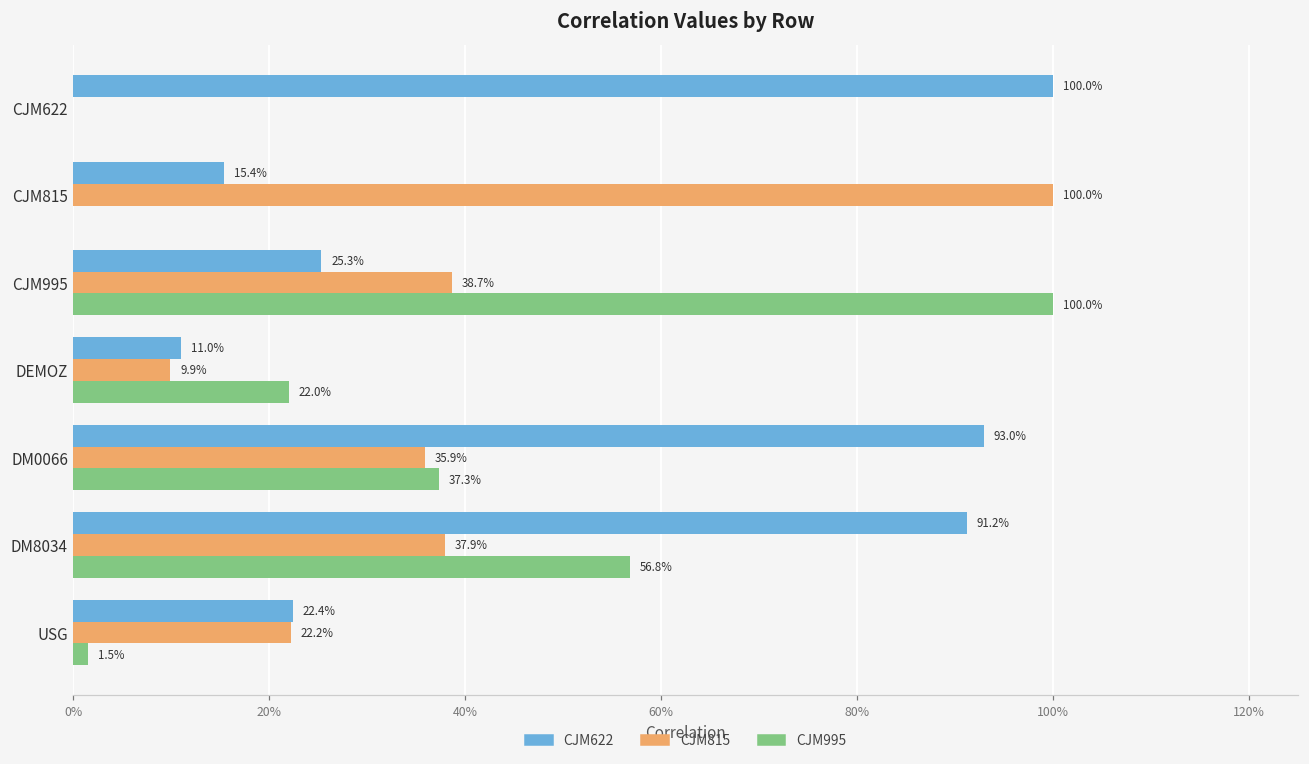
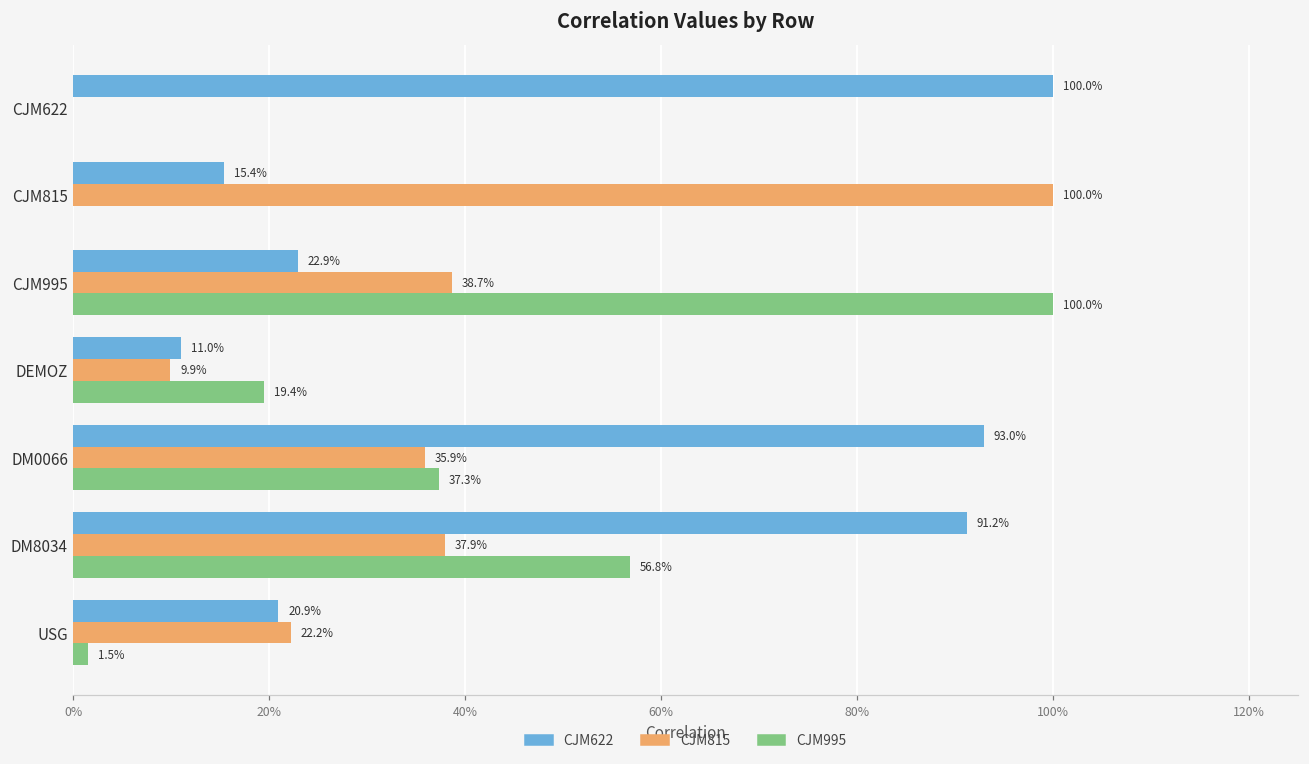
CJM622, CJM995: 25.3% -> 22.9%
CJM995, DEMOZ: 22.0% -> 19.4%
CJM622, USG: 22.4% -> 20.9%
